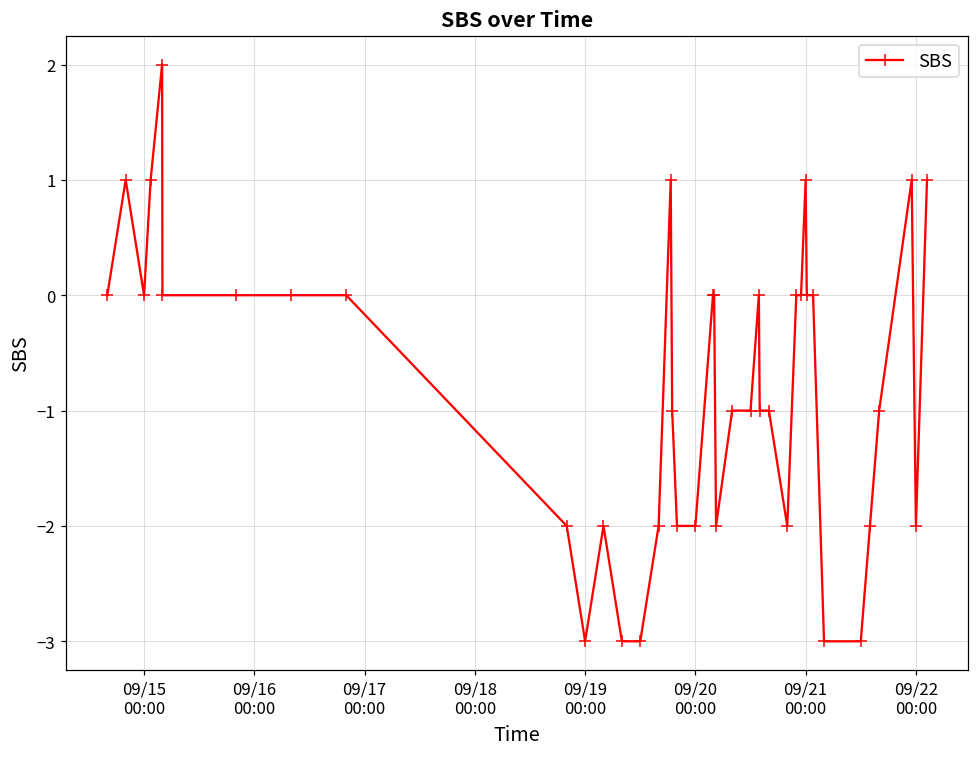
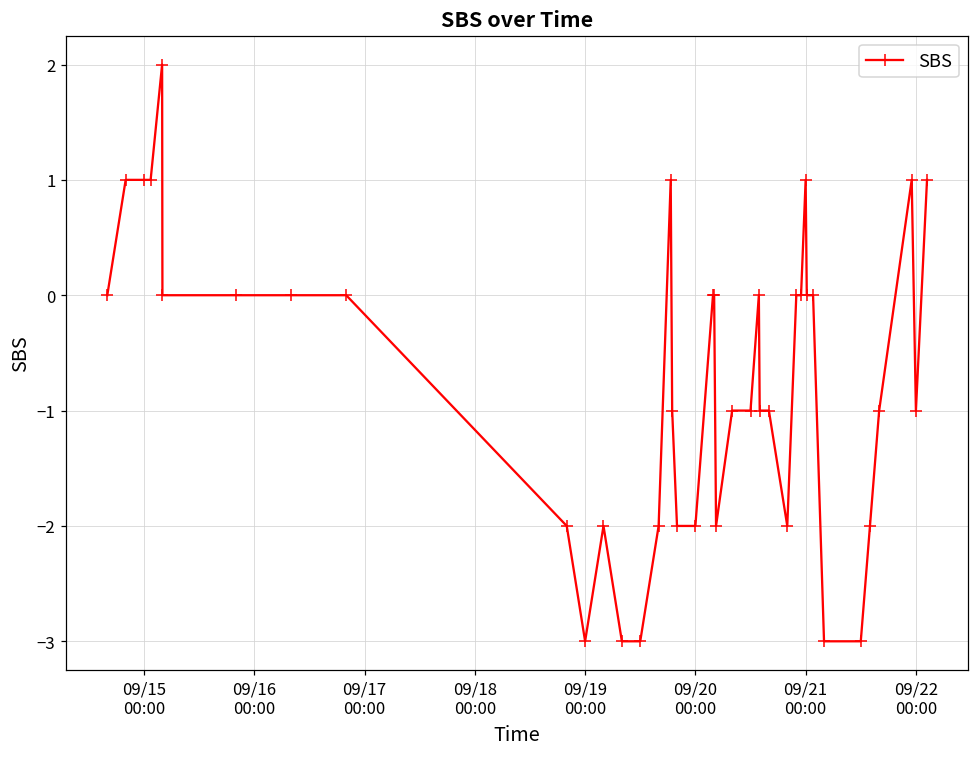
09/15 00:00: 0 -> 1
09/22 00:00: -2 -> -1
